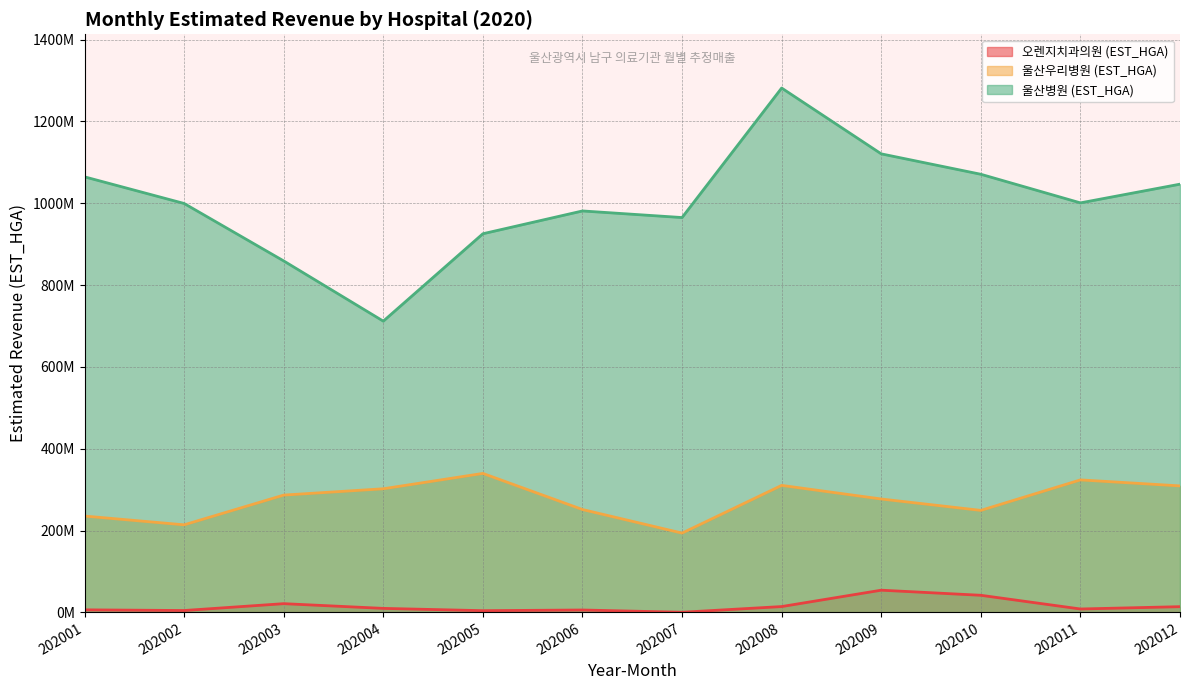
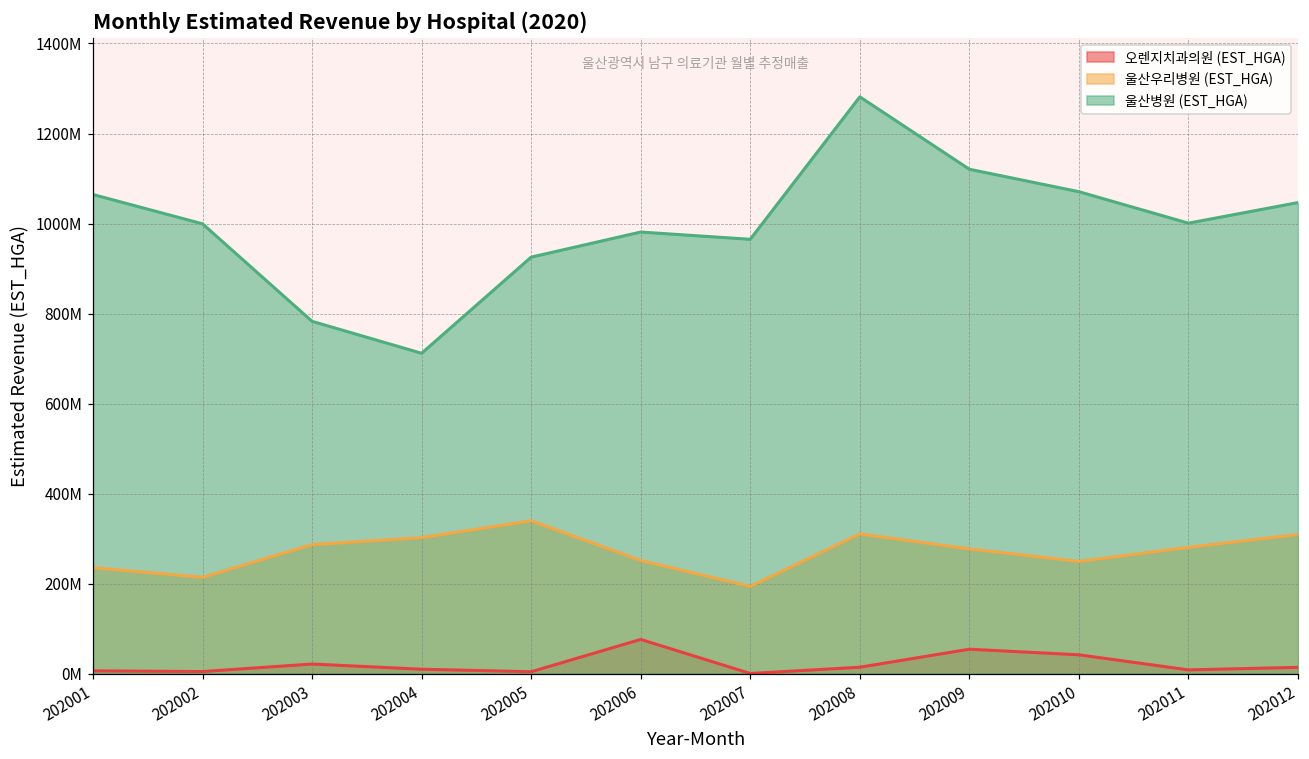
울산병원 (EST_HGA), 202003: 860000000 -> 780000000
오렌지치과의원 (EST_HGA), 202006: 10000000 -> 80000000
울산우리병원 (EST_HGA), 202011: 320000000 -> 280000000
